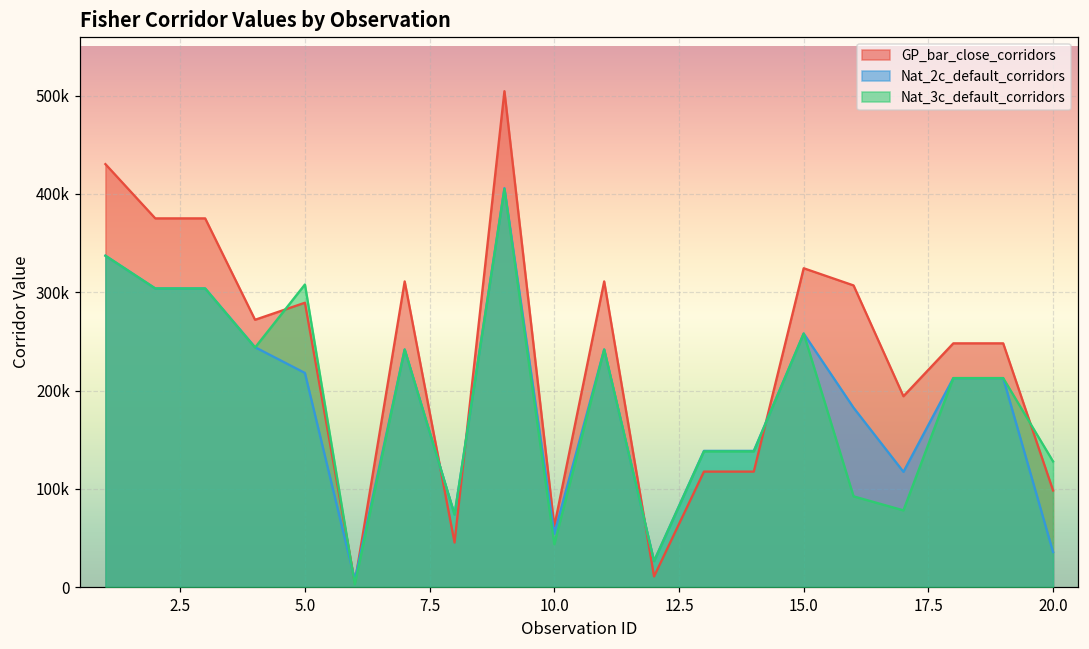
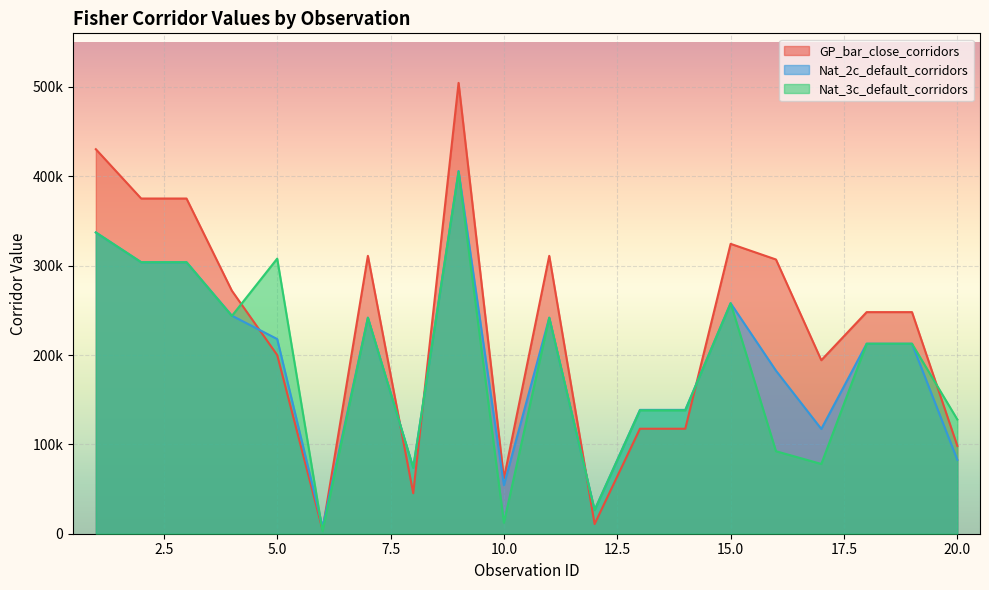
GP_bar_close_corridors, 5.0: 290000 -> 200000
Nat_3c_default_corridors, 10.0: 40000 -> 10000
Nat_2c_default_corridors, 20.0: 40000 -> 80000
